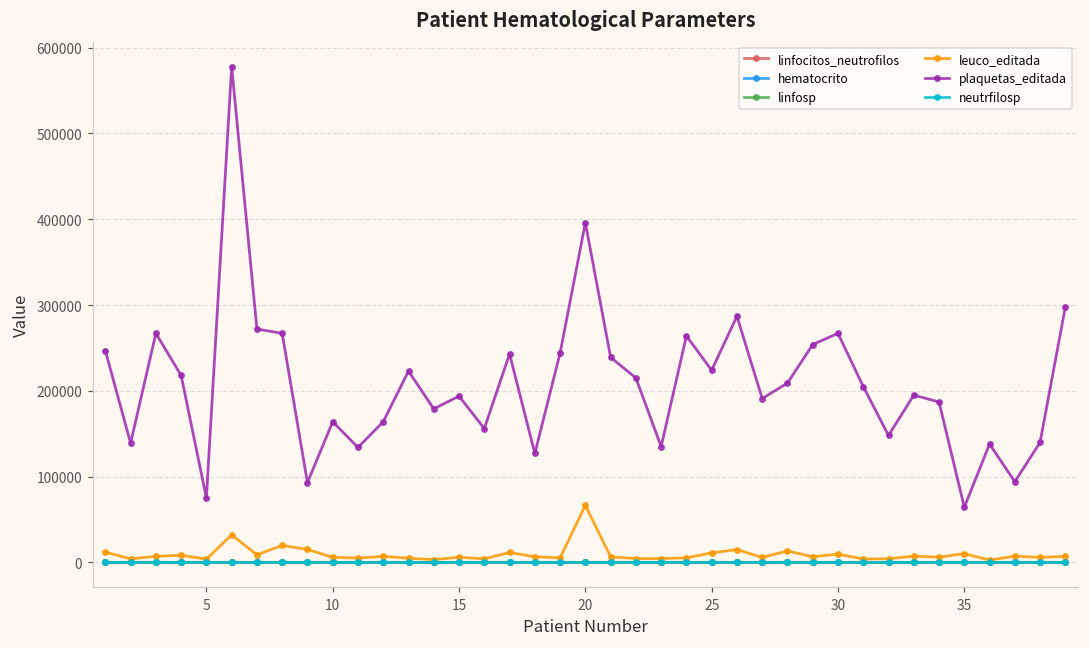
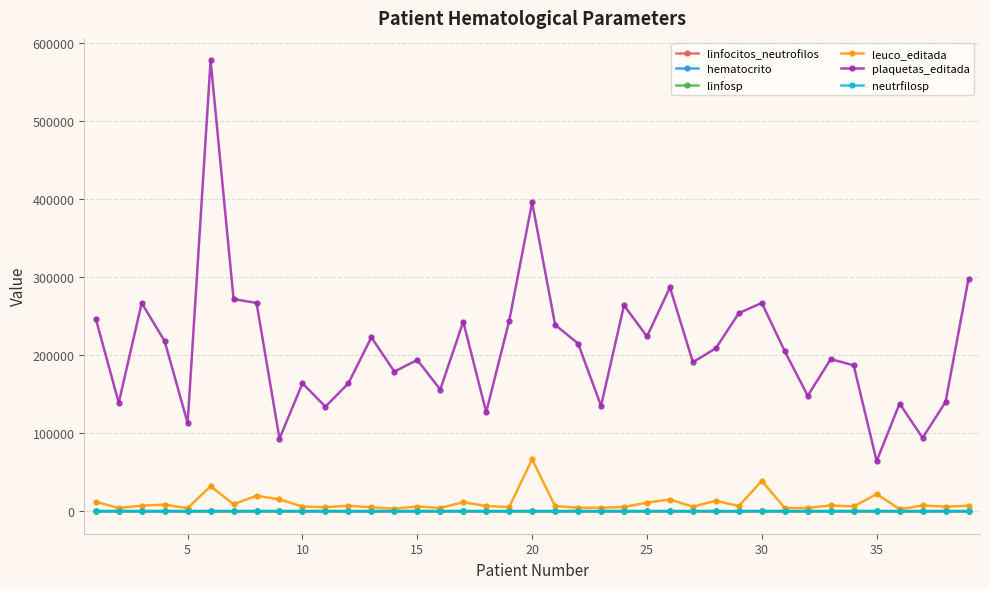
plaquetas_editada, 5: 80000 -> 110000
leuco_editada, 30: 10000 -> 40000
leuco_editada, 35: 10000 -> 20000
